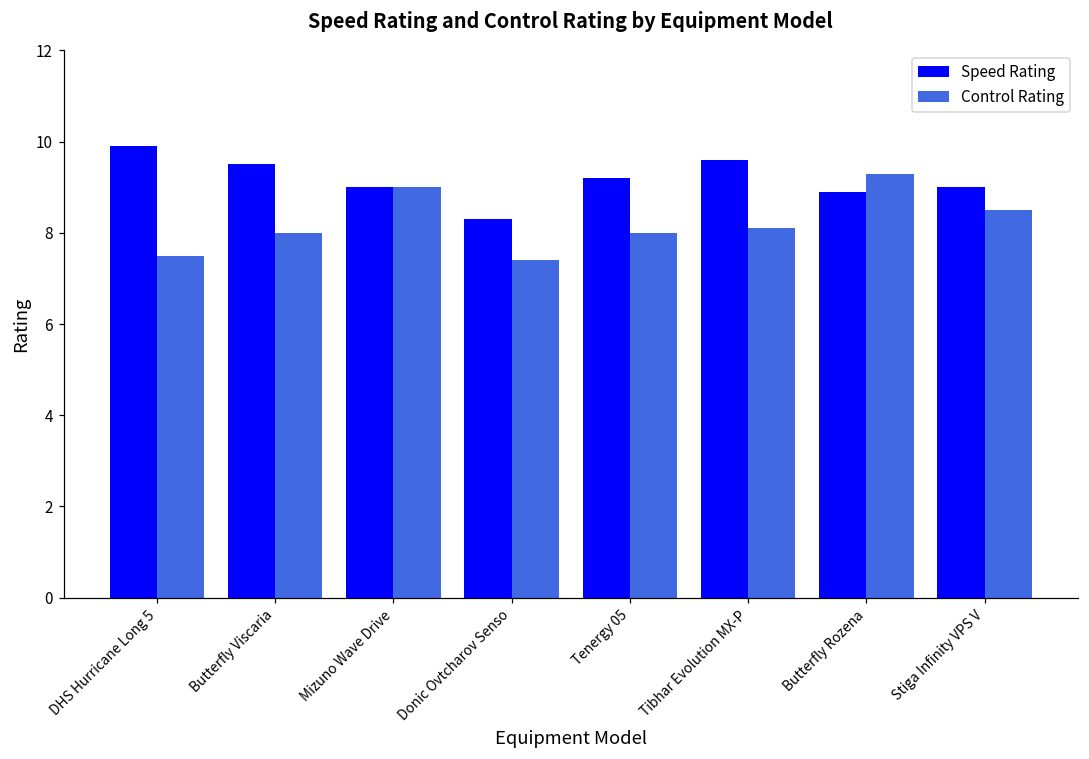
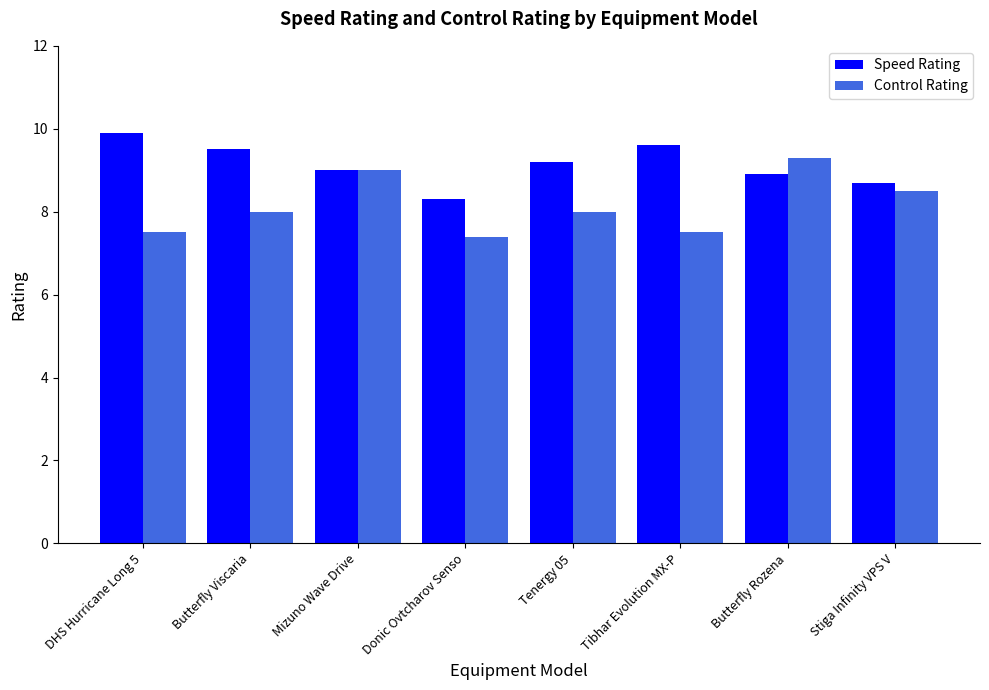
Control Rating, Tibhar Evolution MX-P: 8.1 -> 7.5
Speed Rating, Stiga Infinity VPS V: 9.0 -> 8.7
